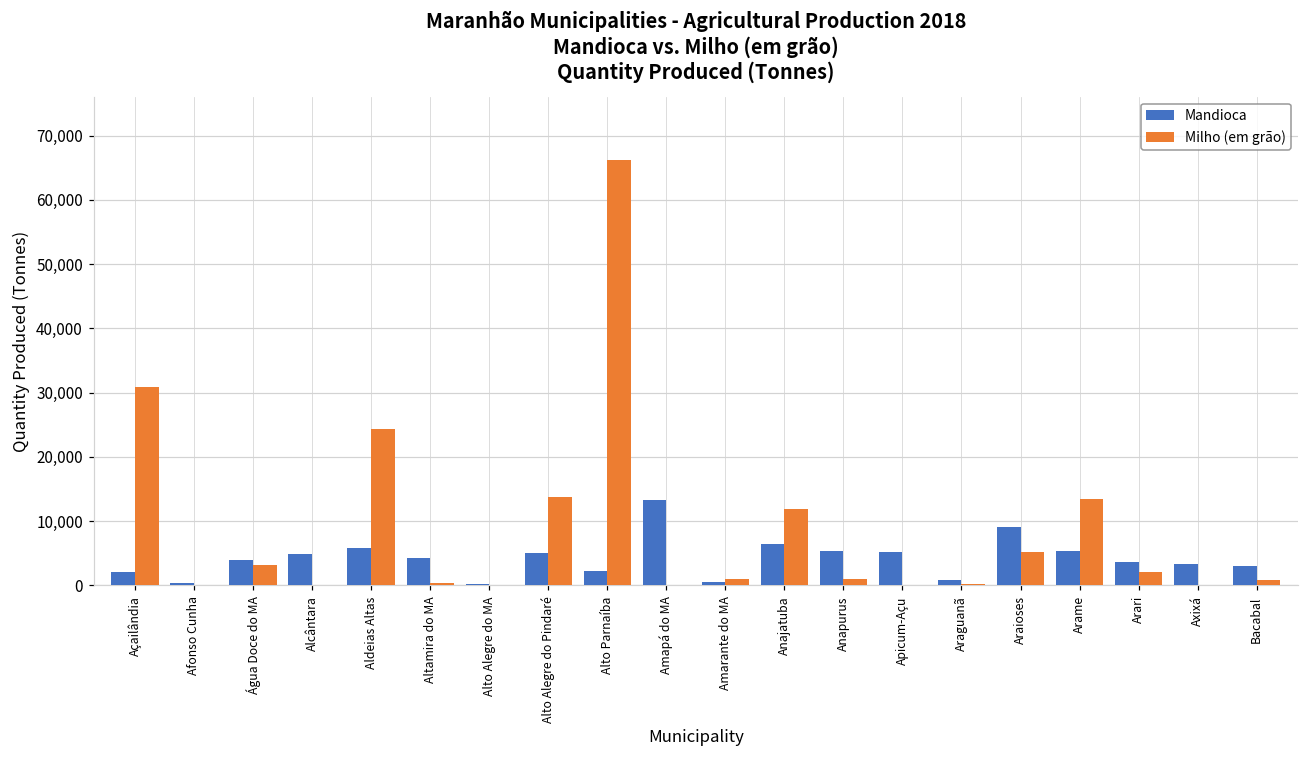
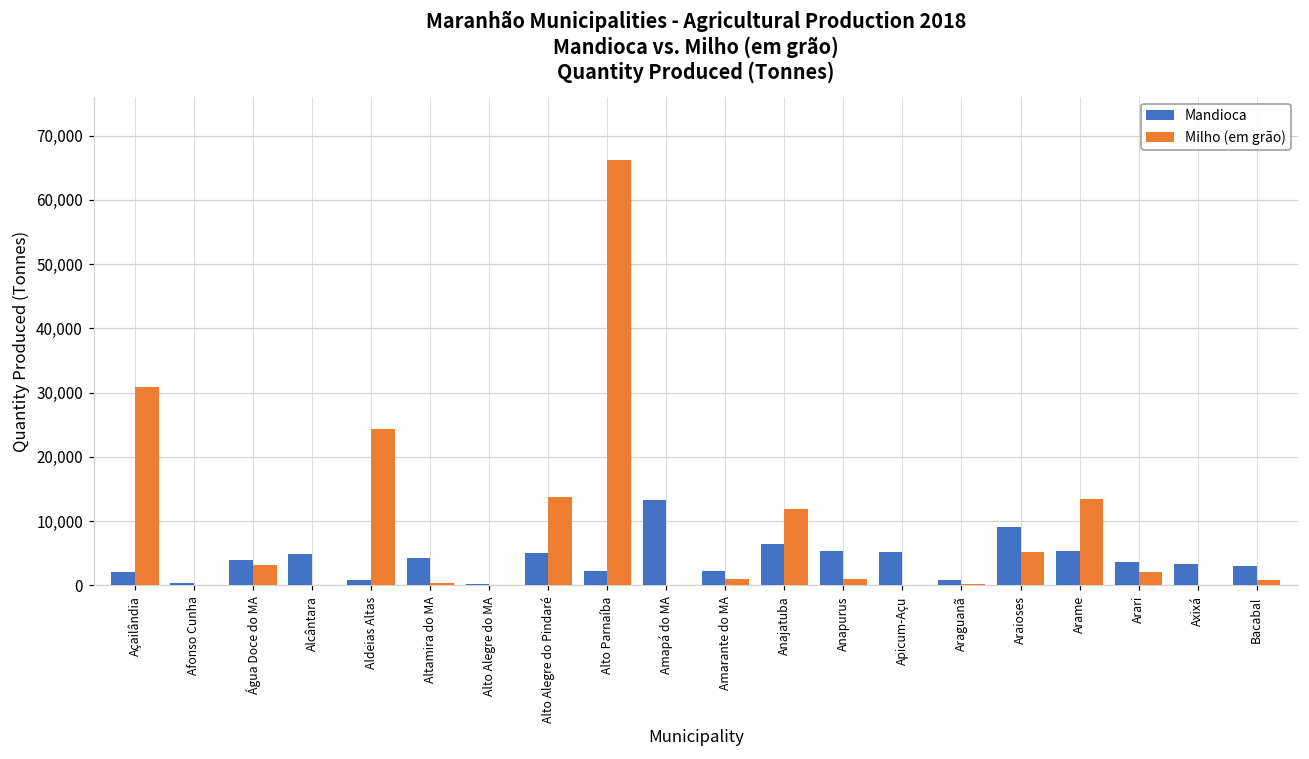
Mandioca, Aldeias Altas: 6,000 -> 1,000
Mandioca, Amarante do MA: 1,000 -> 2,000
